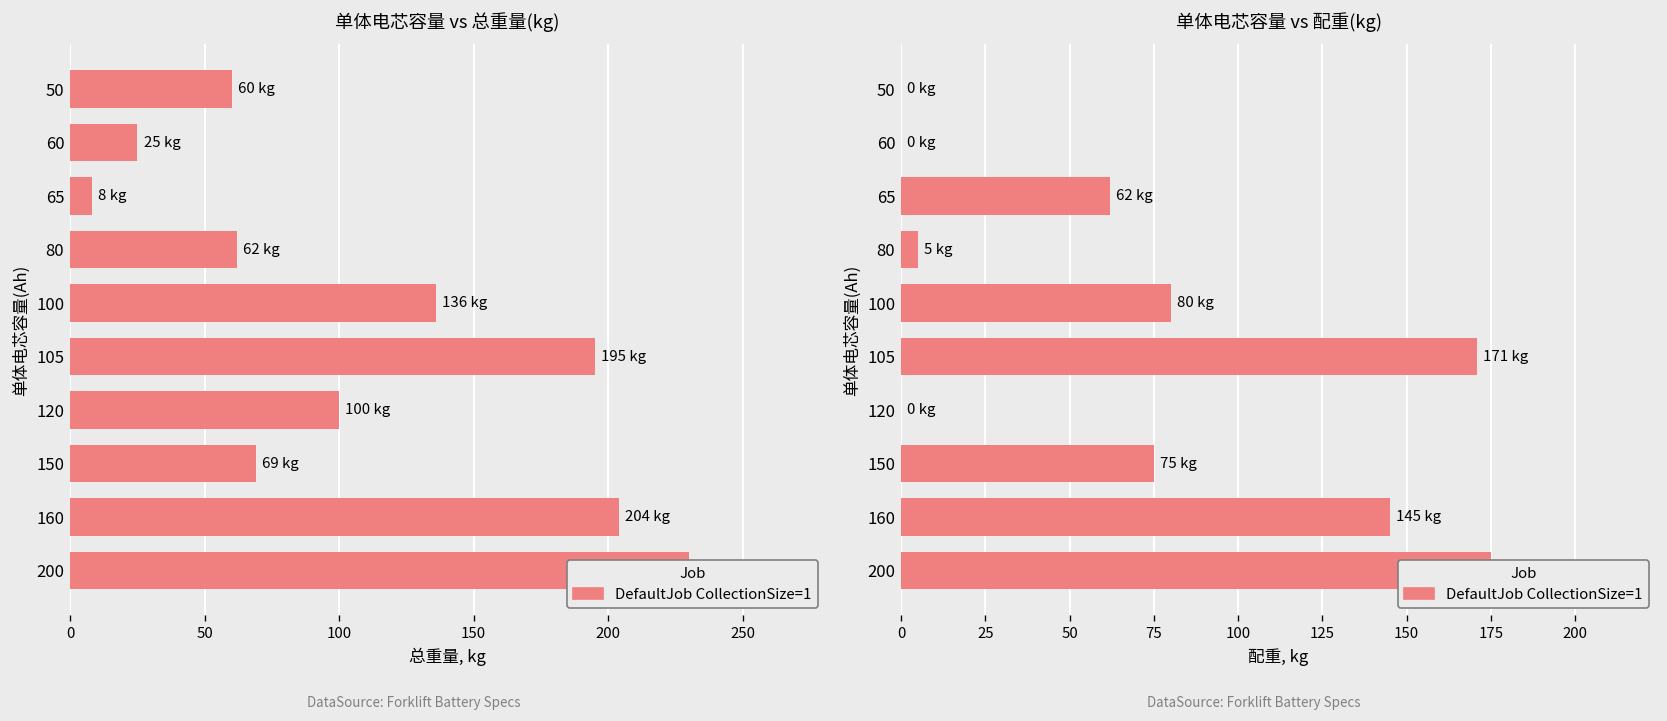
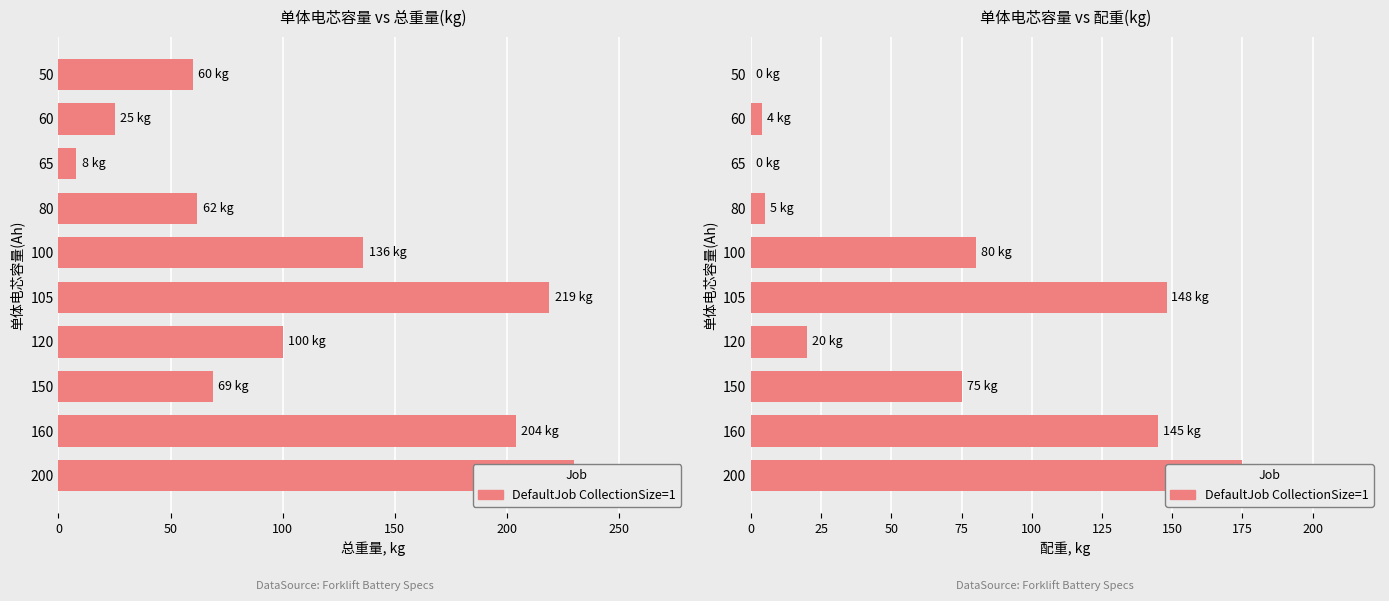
单体电芯容量 vs 总重量(kg), 105: 195 -> 219
单体电芯容量 vs 配重(kg), 60: 0 -> 4
单体电芯容量 vs 配重(kg), 65: 62 -> 0
单体电芯容量 vs 配重(kg), 105: 171 -> 148
单体电芯容量 vs 配重(kg), 120: 0 -> 20
